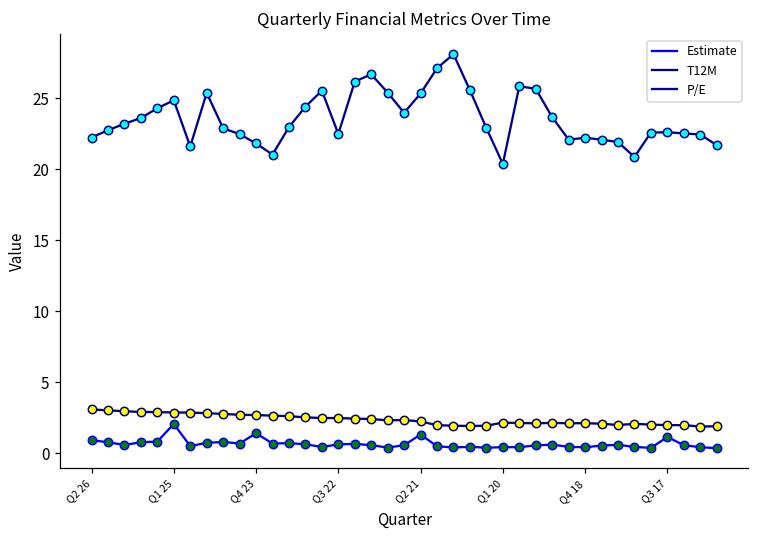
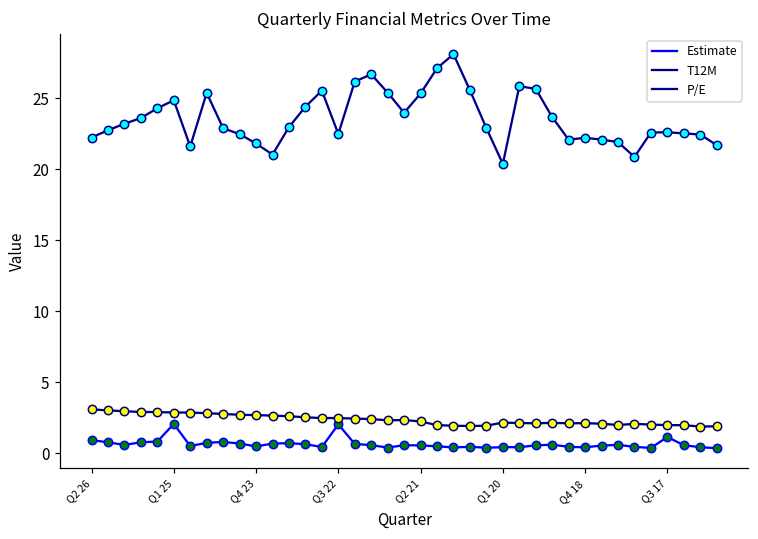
Estimate, Q4 23: 1.4 -> 0.5
Estimate, Q3 22: 0.6 -> 2.0
Estimate, Q2 21: 1.3 -> 0.6
